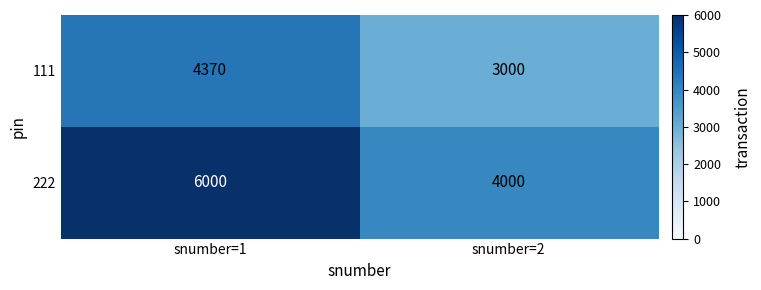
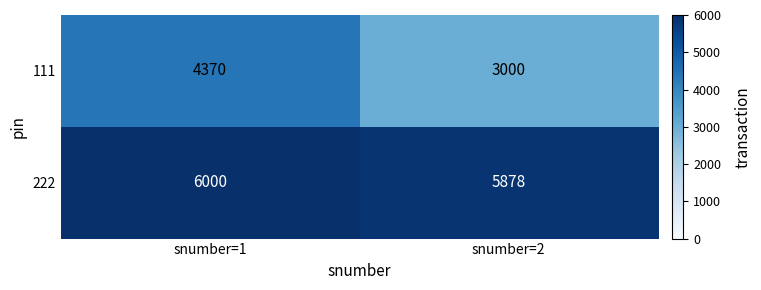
222, snumber=2: 4000 -> 5878
